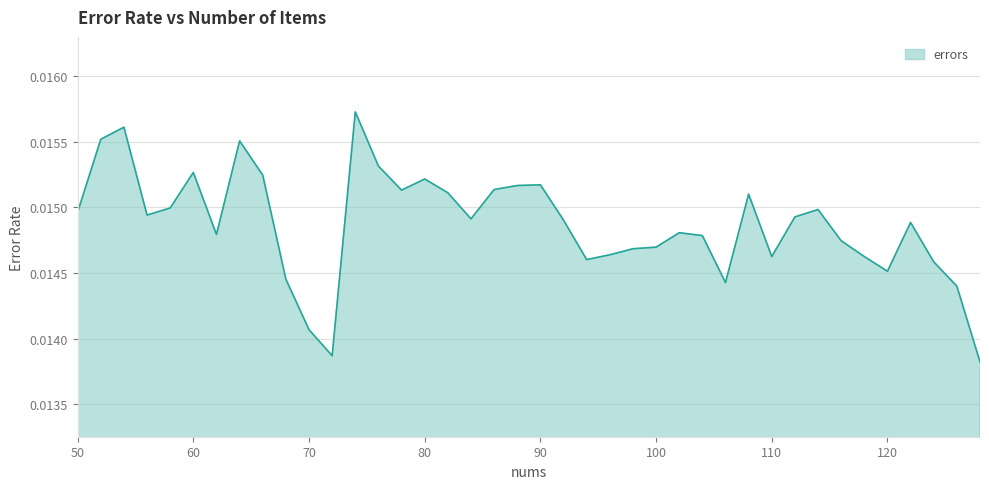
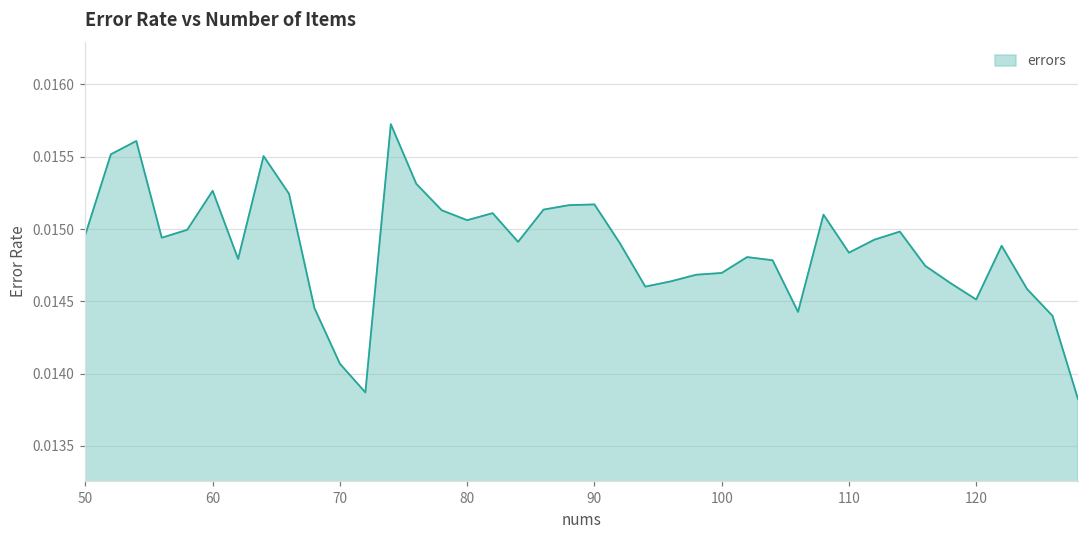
80: 0.01521 -> 0.01506
110: 0.01462 -> 0.01484
